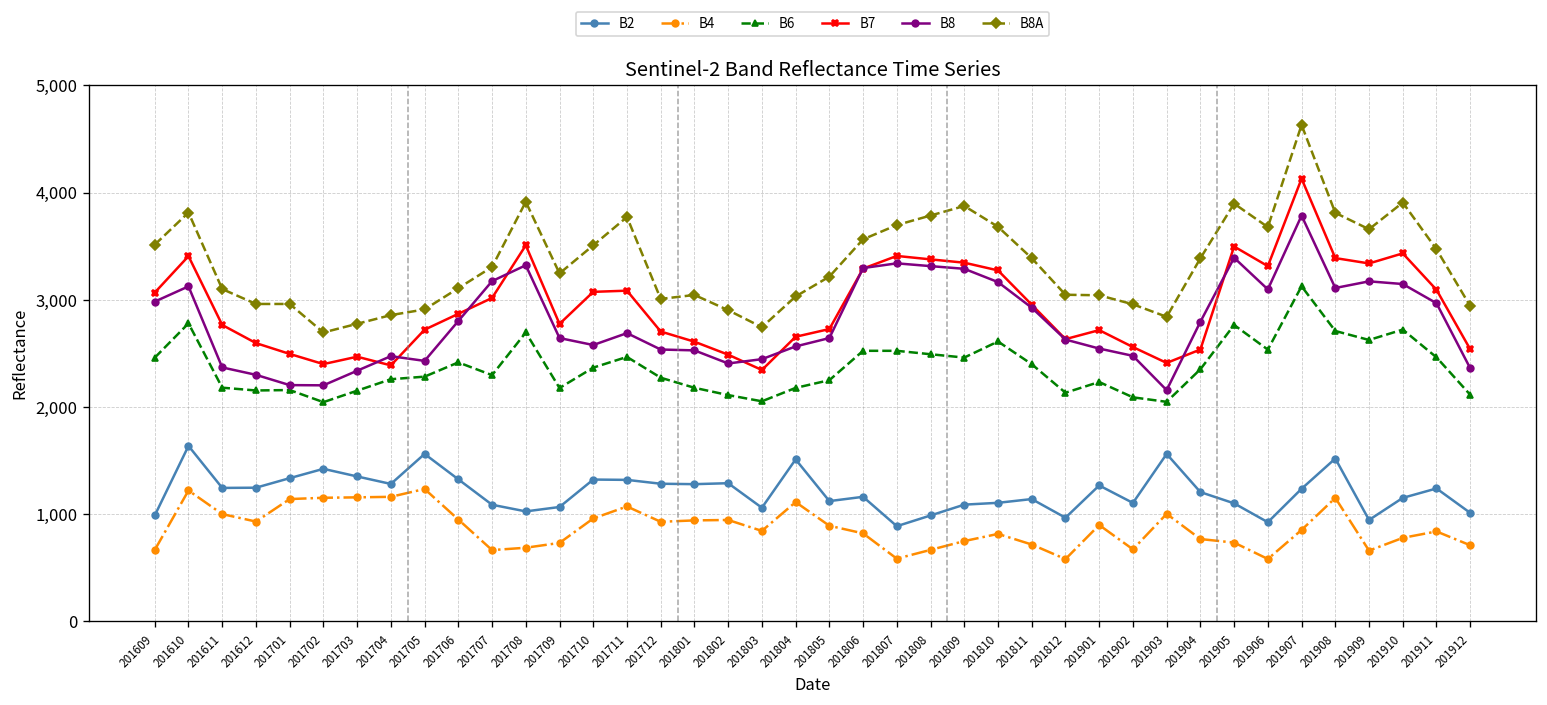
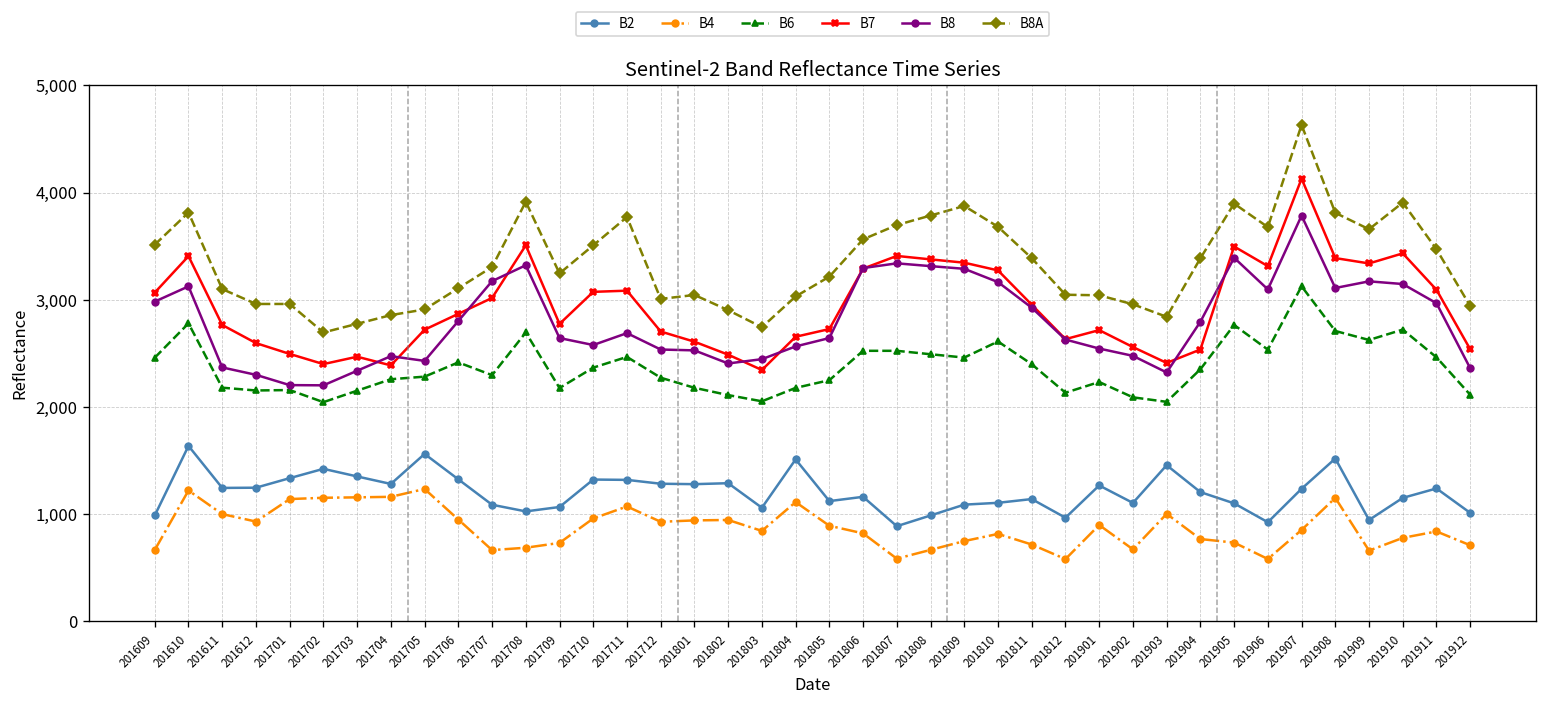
B2, 201903: 1,600 -> 1,500
B8, 201903: 2,200 -> 2,300
